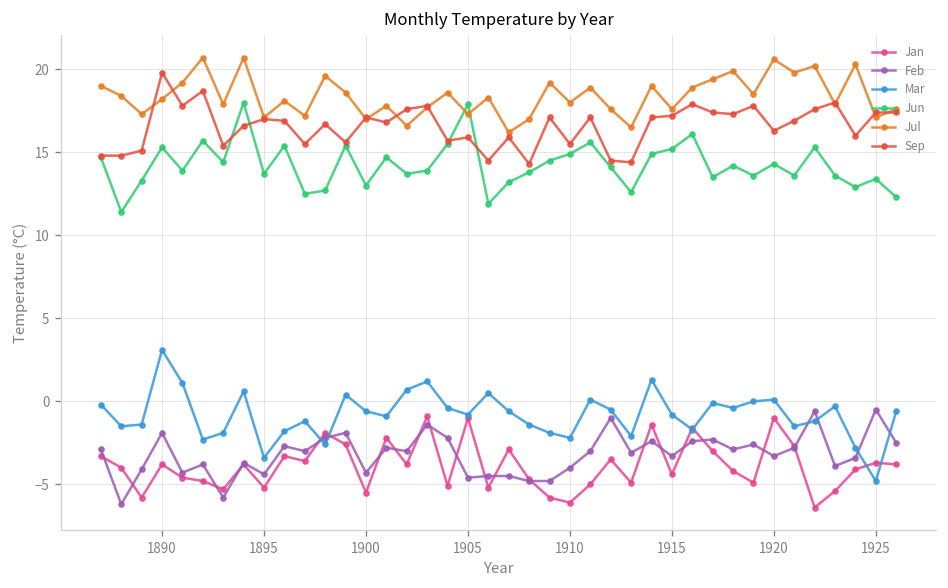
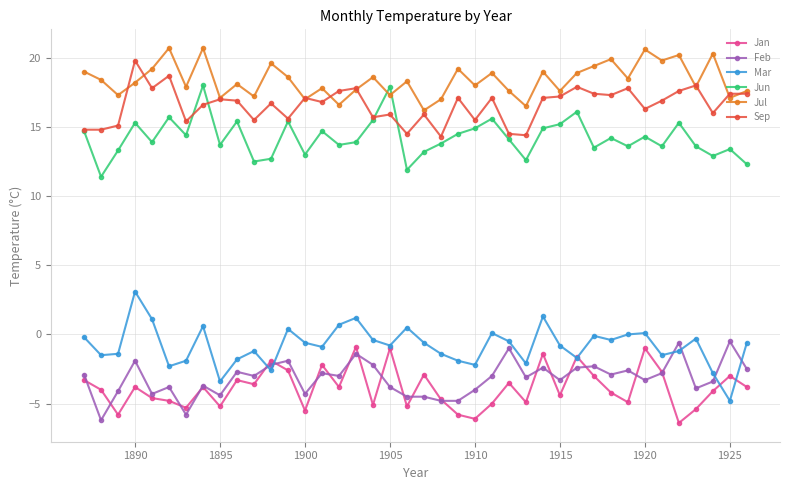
Feb, 1905: -4.6 -> -3.8
Jan, 1925: -3.7 -> -3.0
